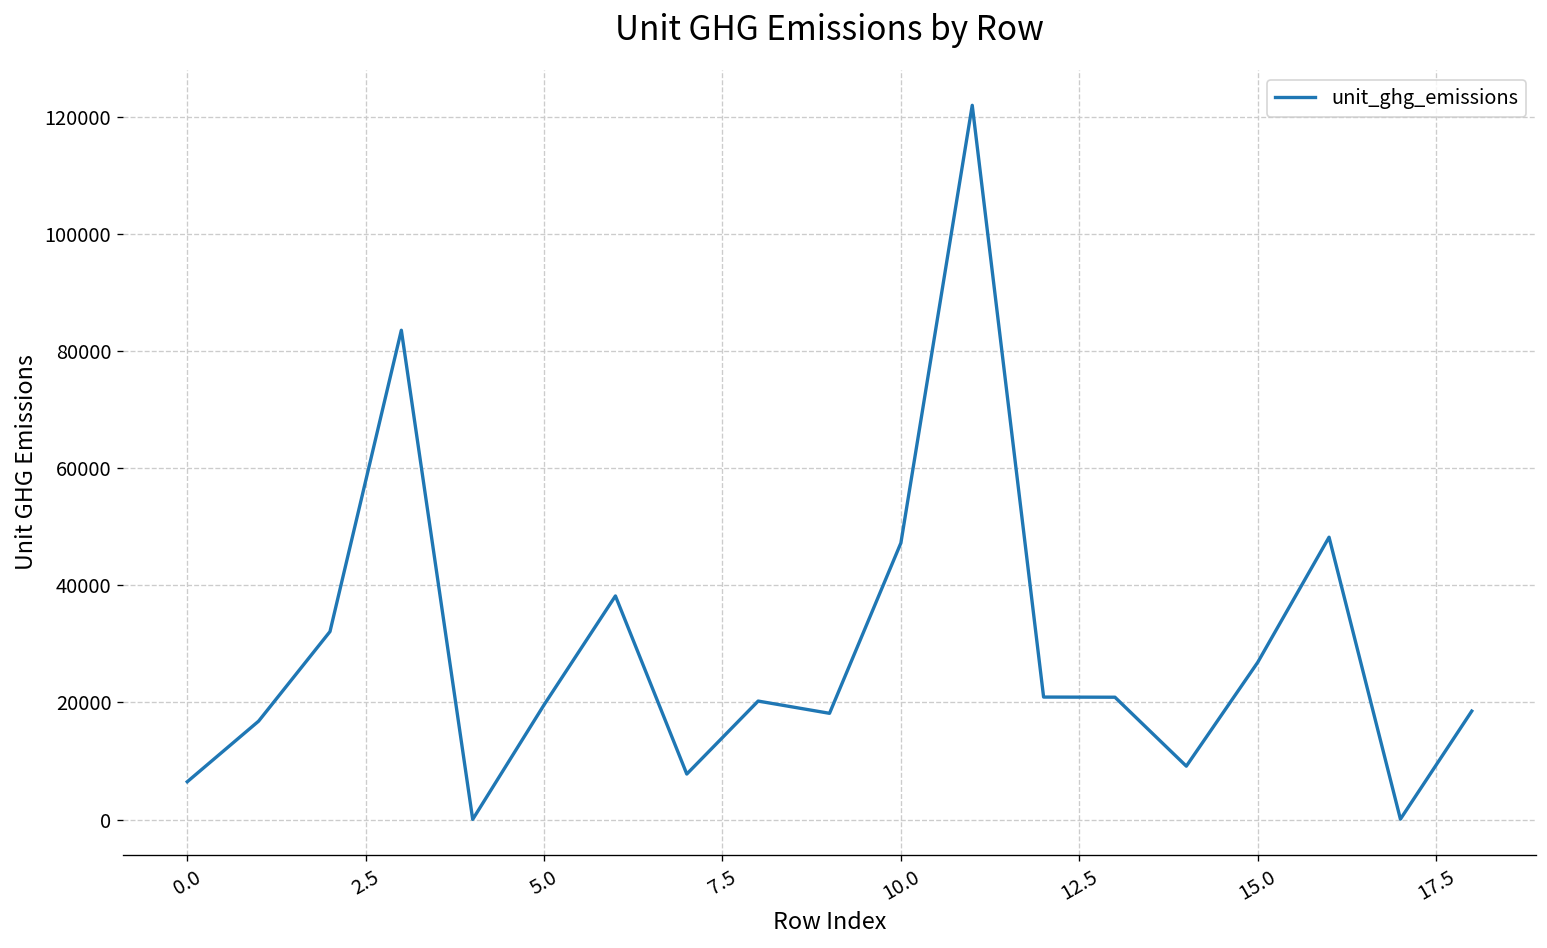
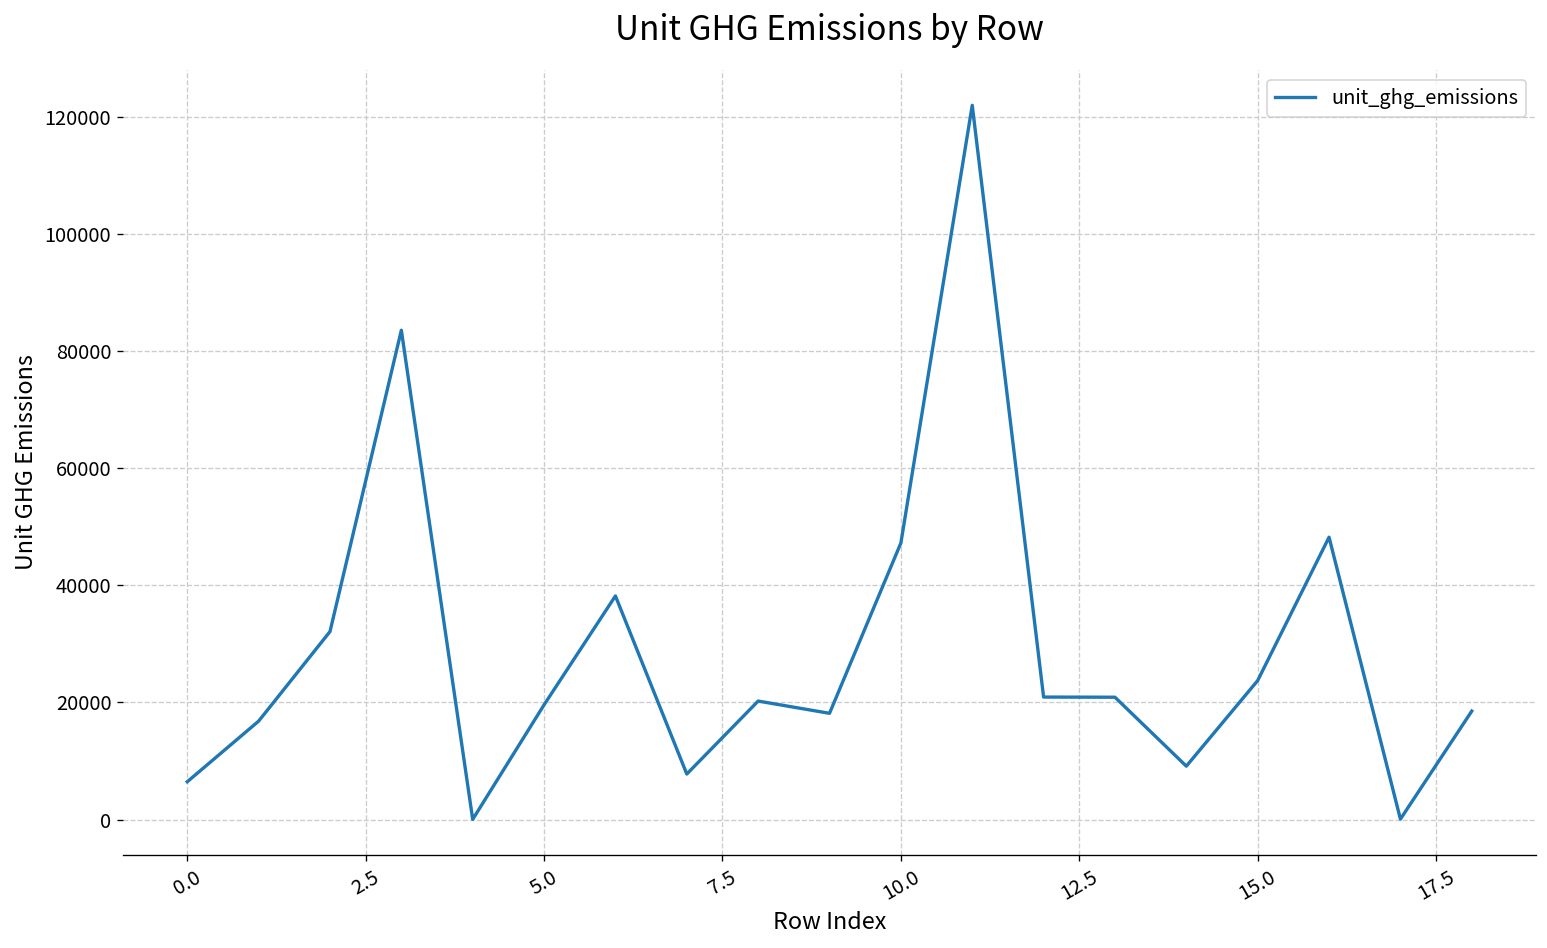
15.0: 27000 -> 24000
